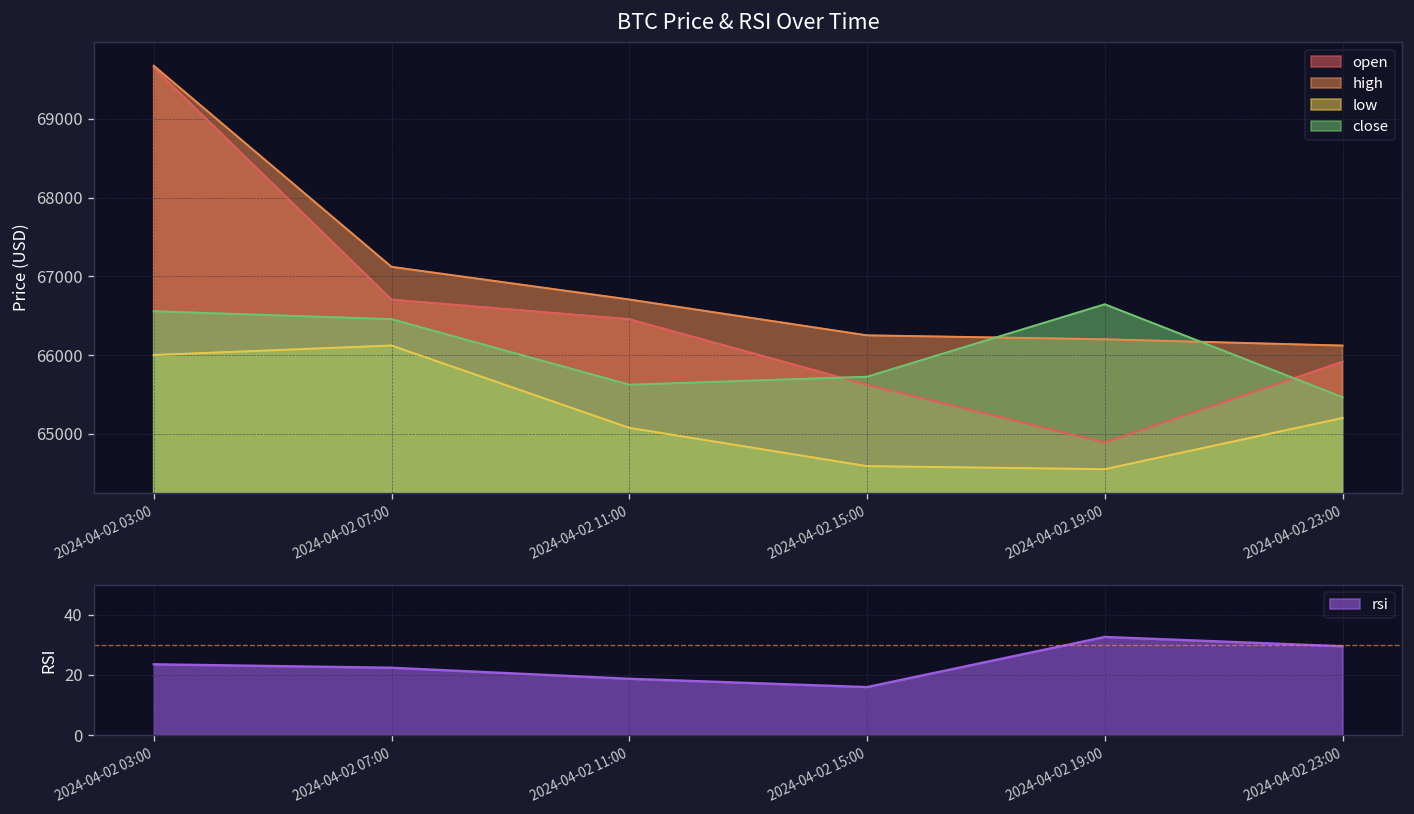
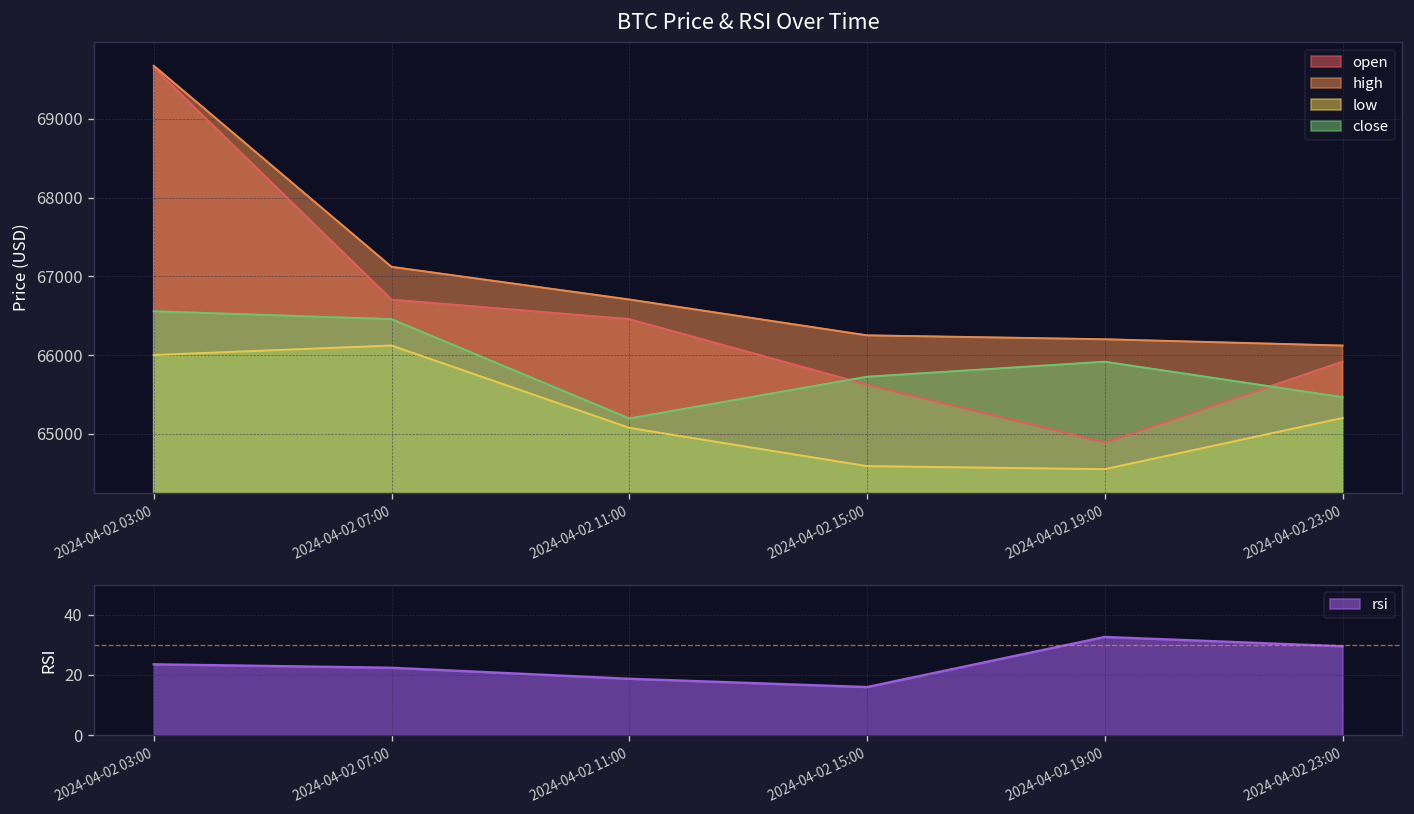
BTC Price & RSI Over Time, close, 2024-04-02 11:00: 65600 -> 65200
BTC Price & RSI Over Time, close, 2024-04-02 19:00: 66600 -> 65900
